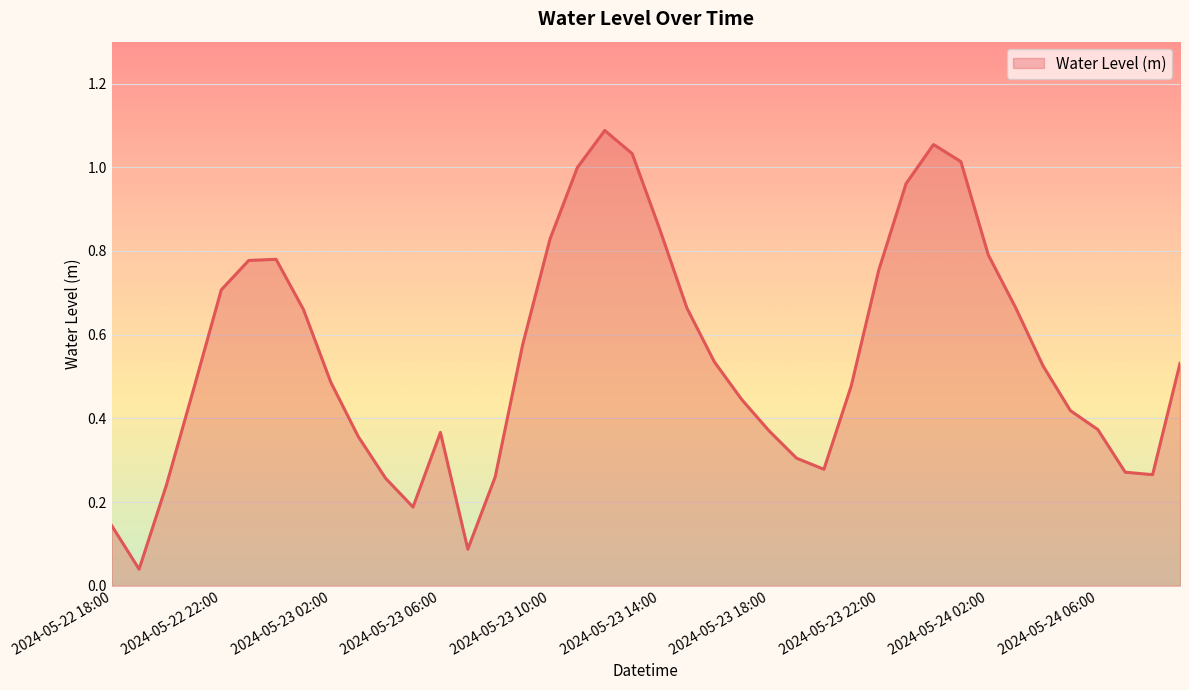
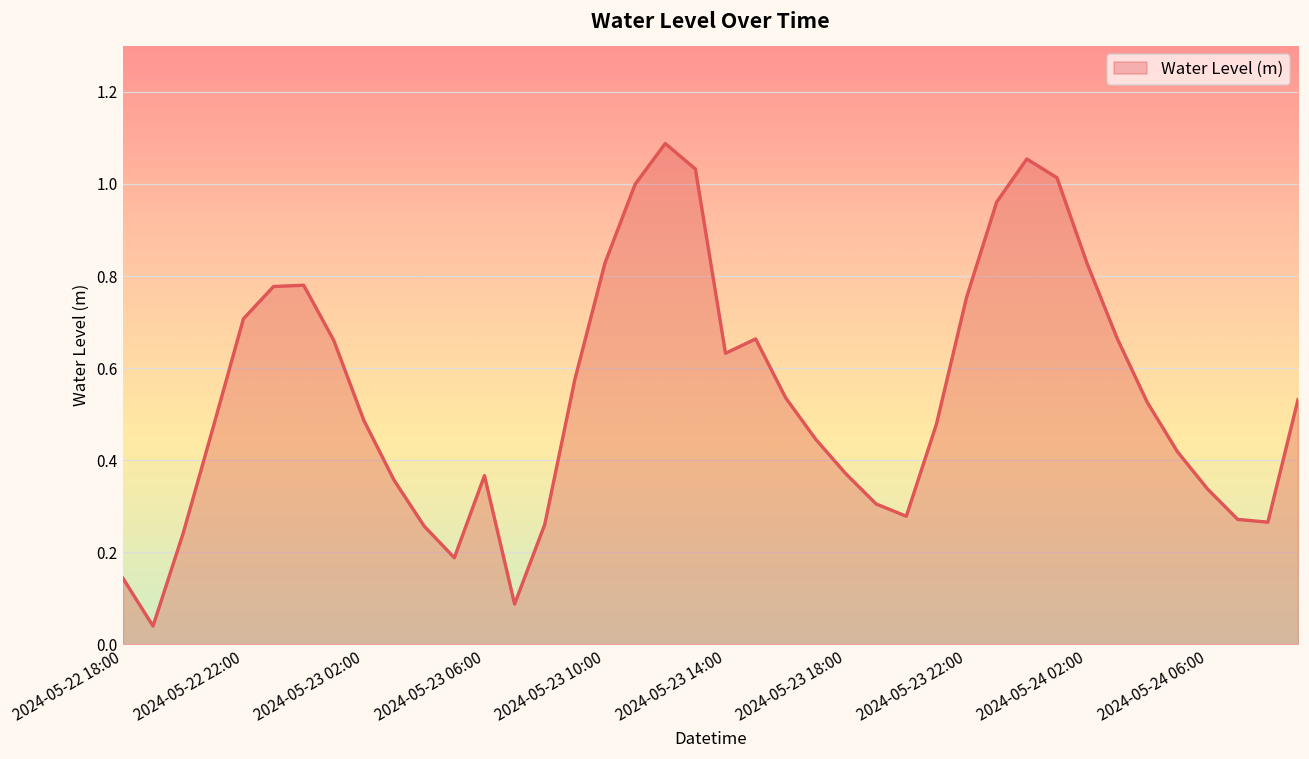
2024-05-23 14:00: 0.85 -> 0.63
2024-05-24 02:00: 0.79 -> 0.83
2024-05-24 06:00: 0.37 -> 0.34
